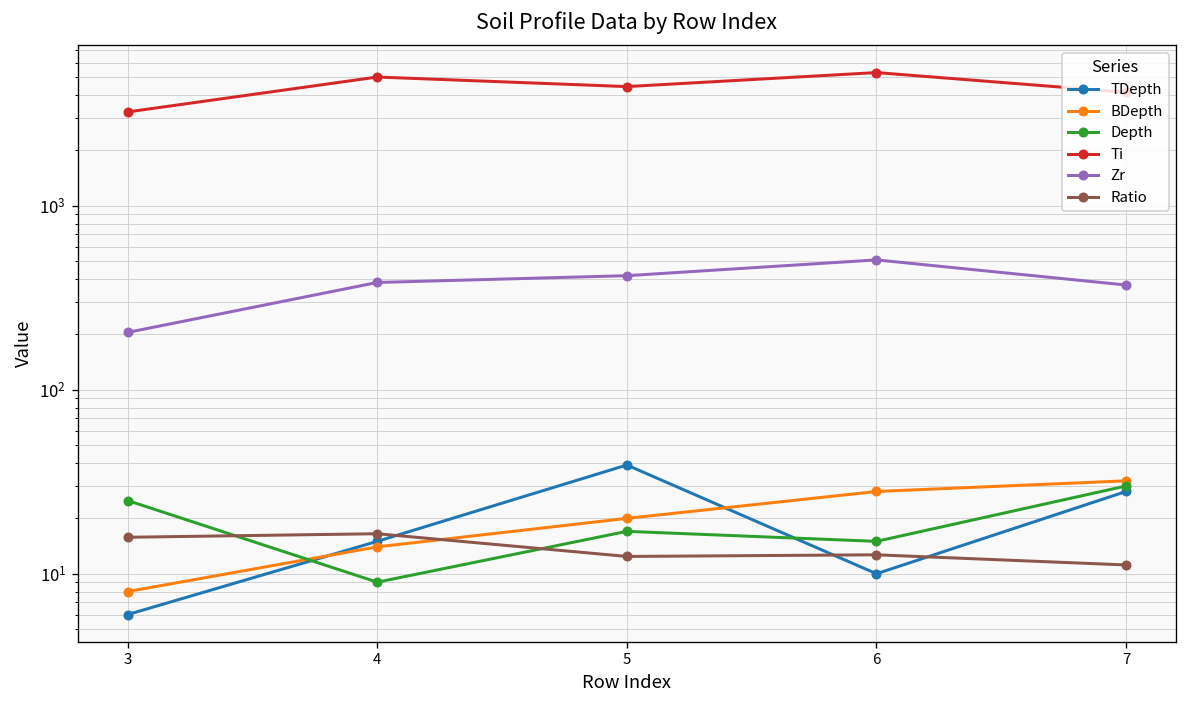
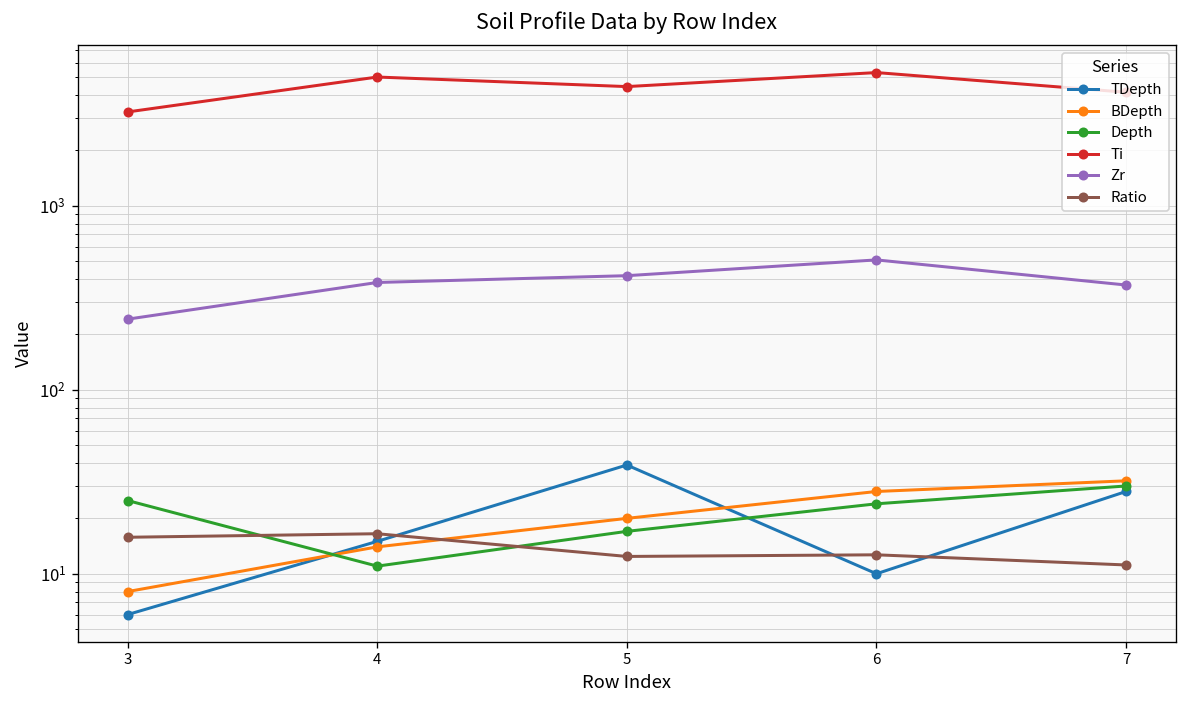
Zr, 3: 210 -> 240
Depth, 4: 9 -> 11
Depth, 6: 15 -> 24
